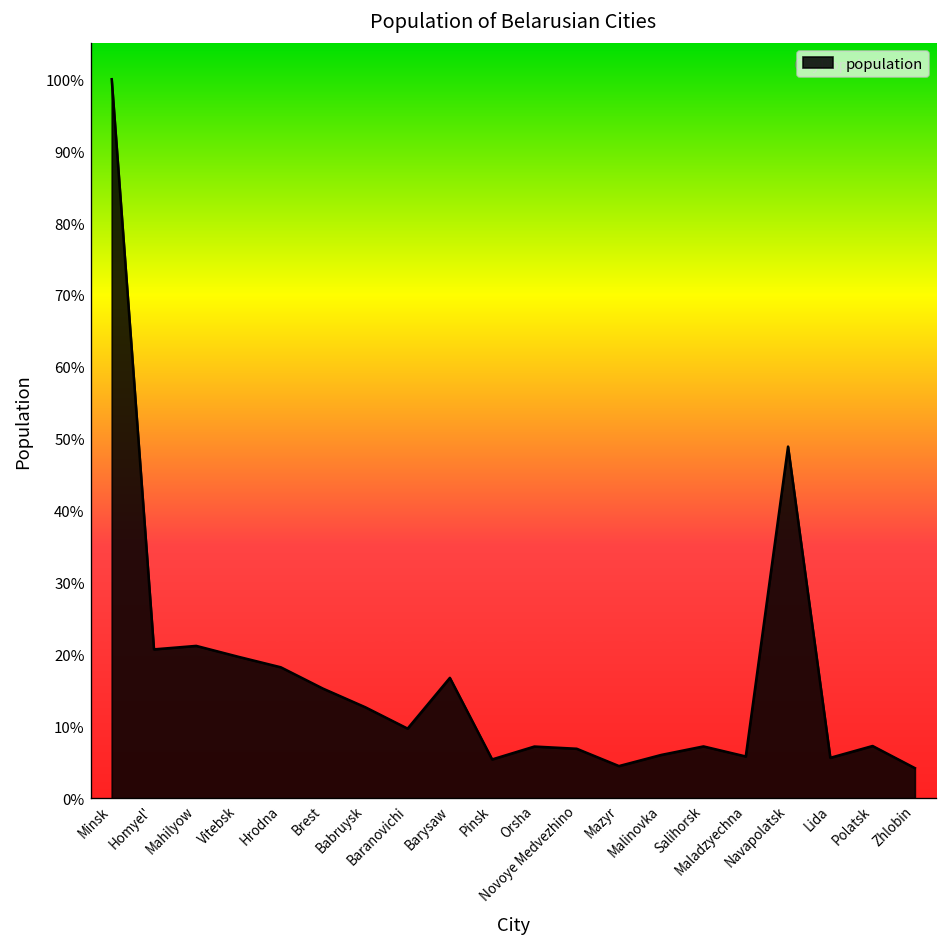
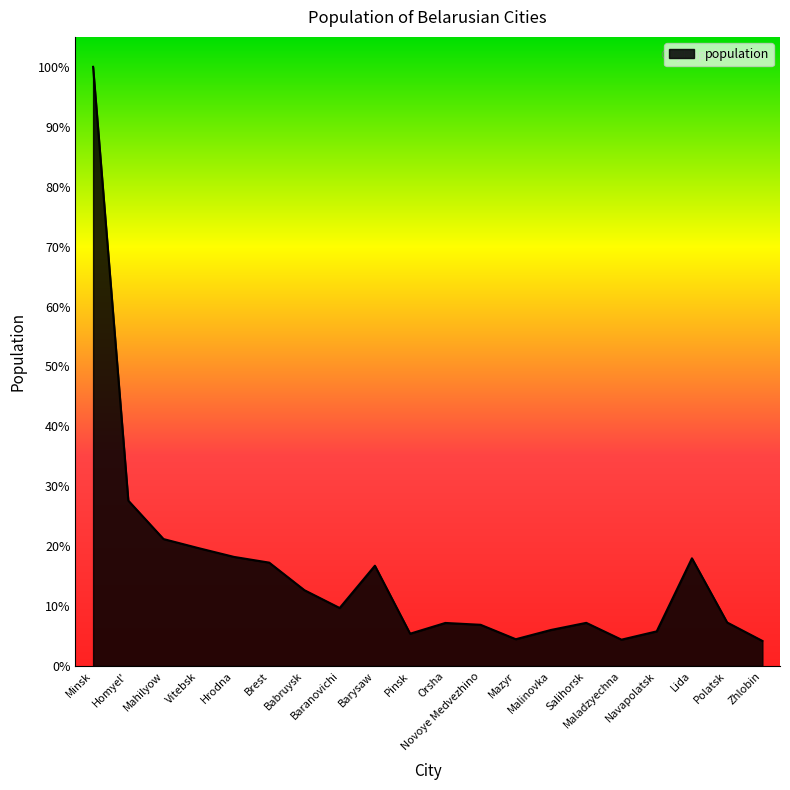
Homyel': 21% -> 28%
Brest: 15% -> 17%
Maladzyechna: 6% -> 4%
Navapolatsk: 49% -> 6%
Lida: 6% -> 18%
